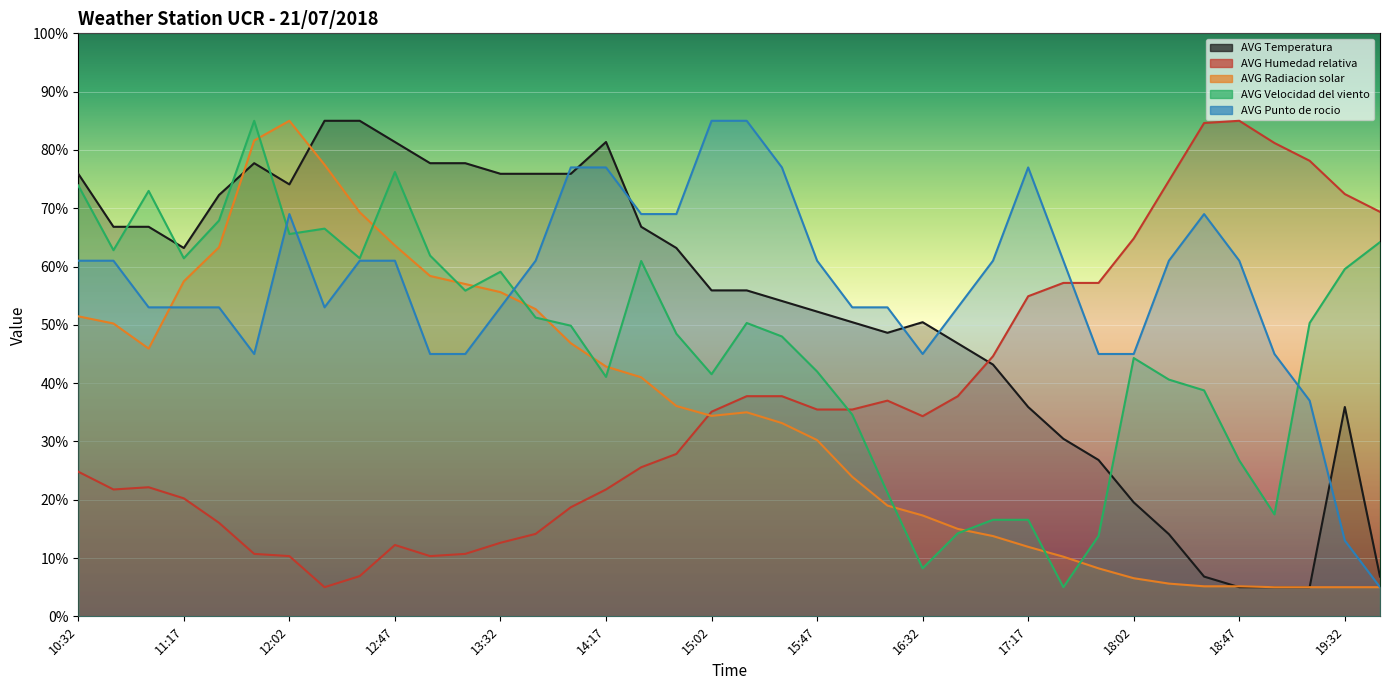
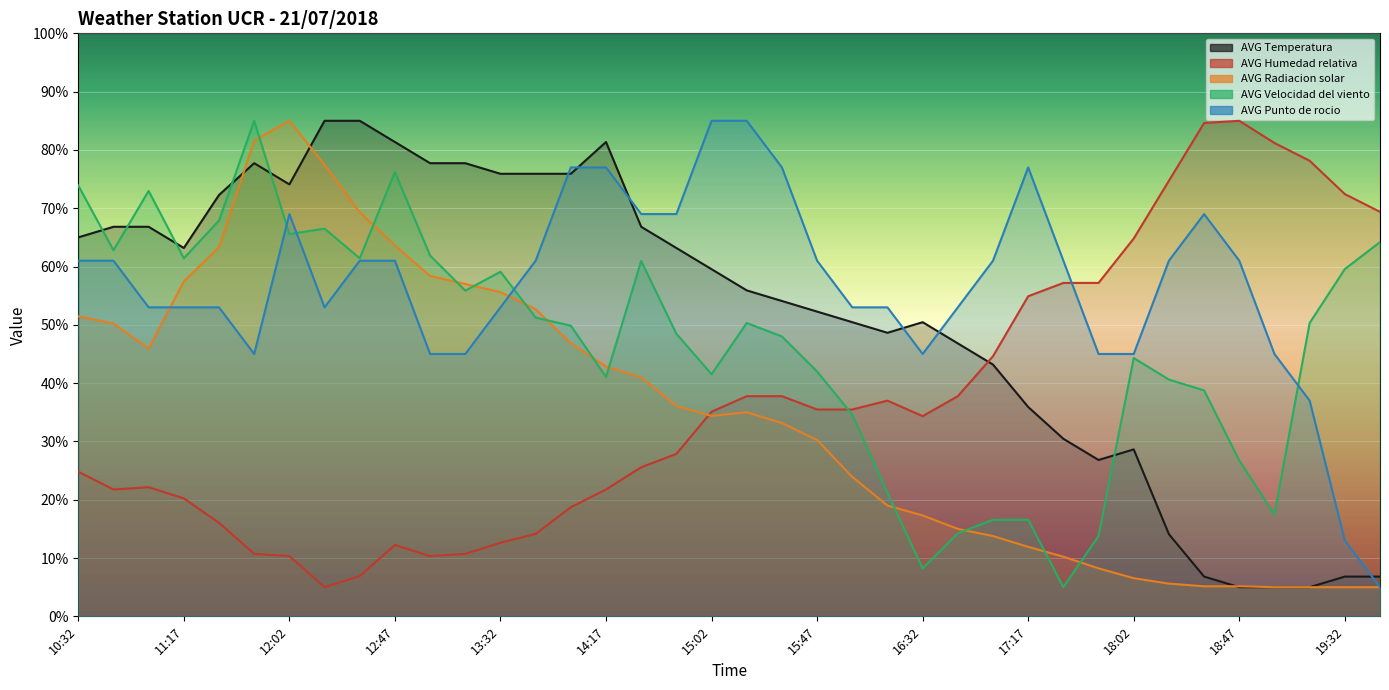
AVG Temperatura, 10:32: 76% -> 65%
AVG Temperatura, 15:02: 56% -> 60%
AVG Temperatura, 18:02: 20% -> 29%
AVG Temperatura, 19:32: 36% -> 7%
